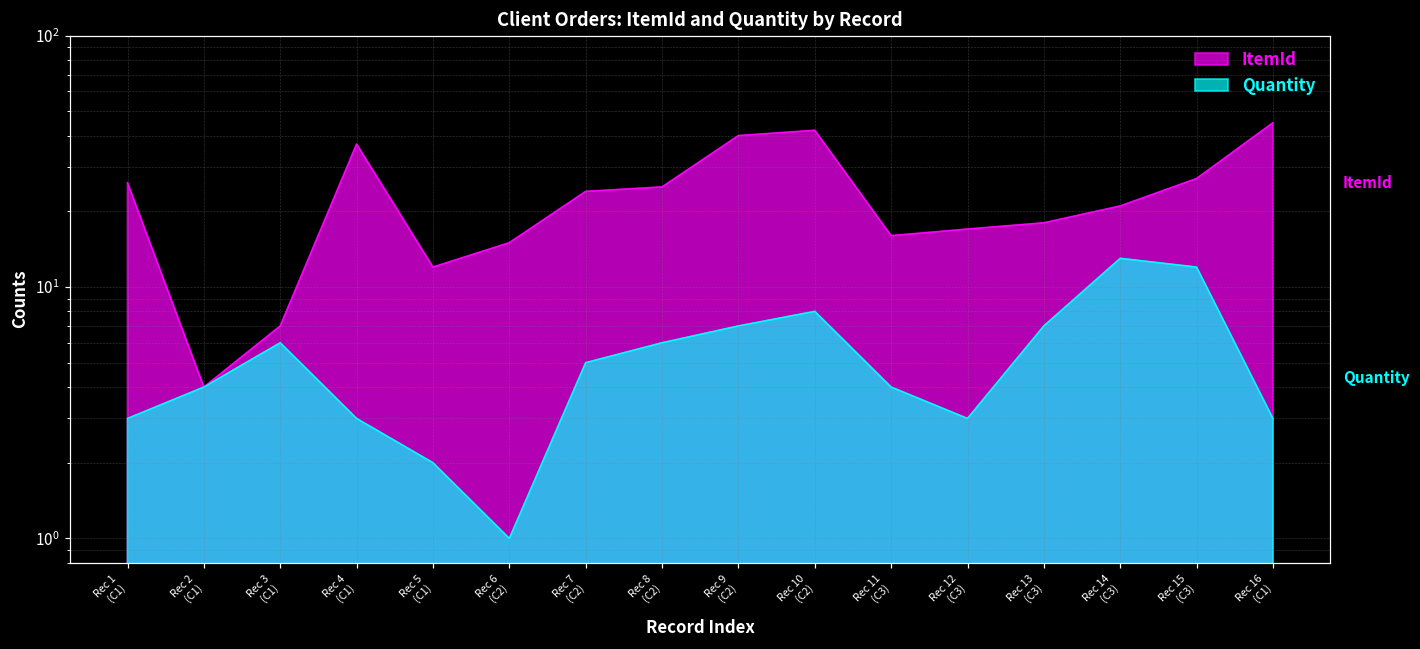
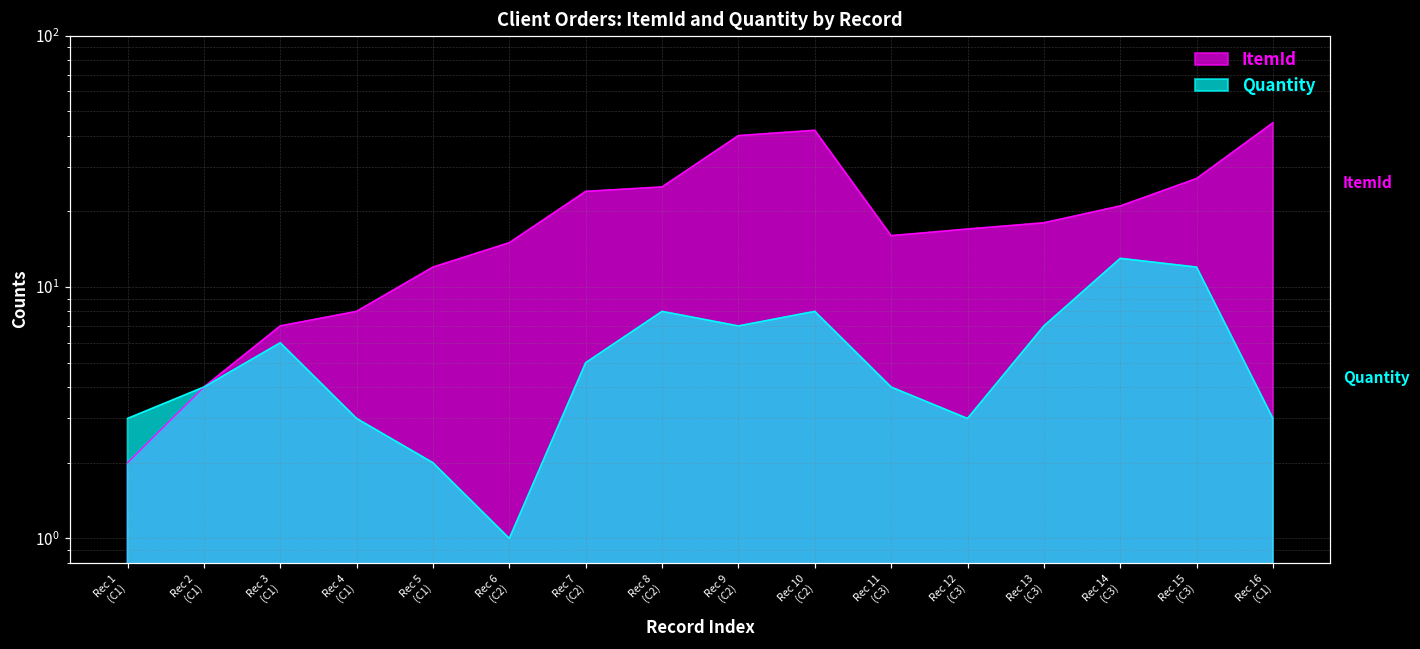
ItemId, Rec 1 (C1): 26 -> 2
ItemId, Rec 4 (C1): 37 -> 8
Quantity, Rec 8 (C2): 6 -> 8
